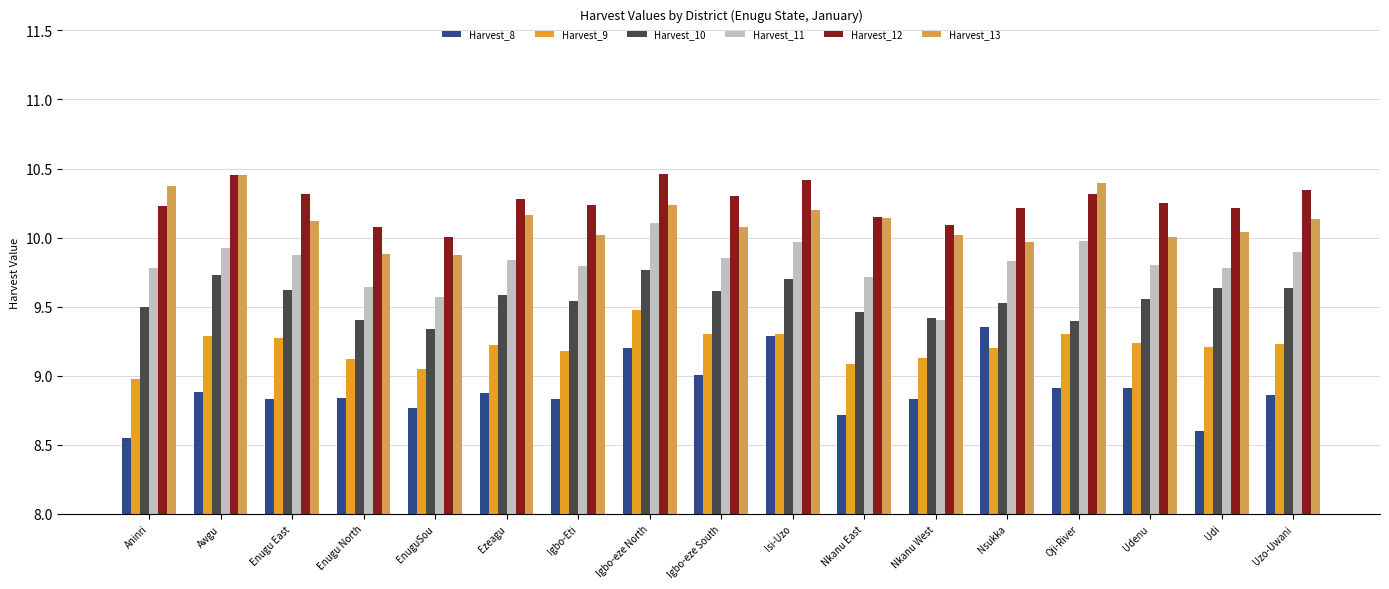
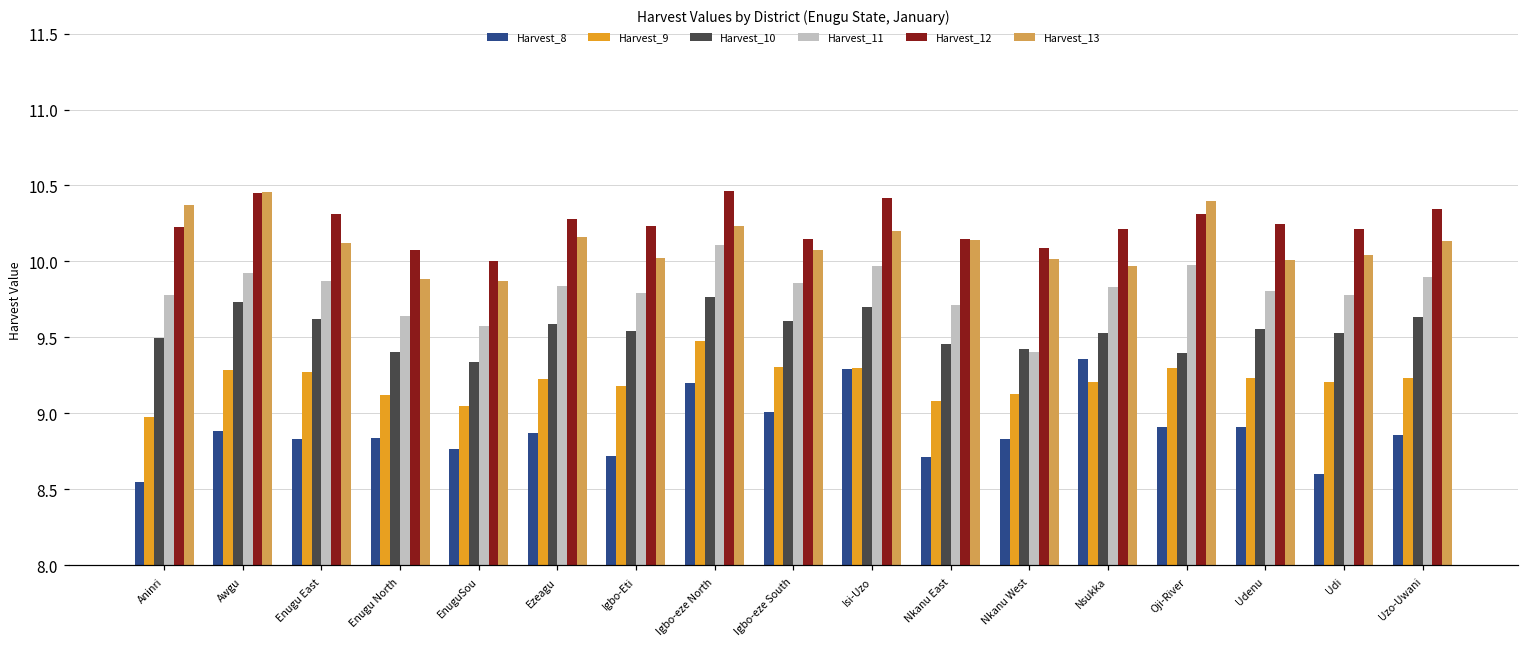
Harvest_8, Igbo-Eti: 8.83 -> 8.72
Harvest_12, Igbo-eze South: 10.30 -> 10.15
Harvest_10, Udi: 9.63 -> 9.53
